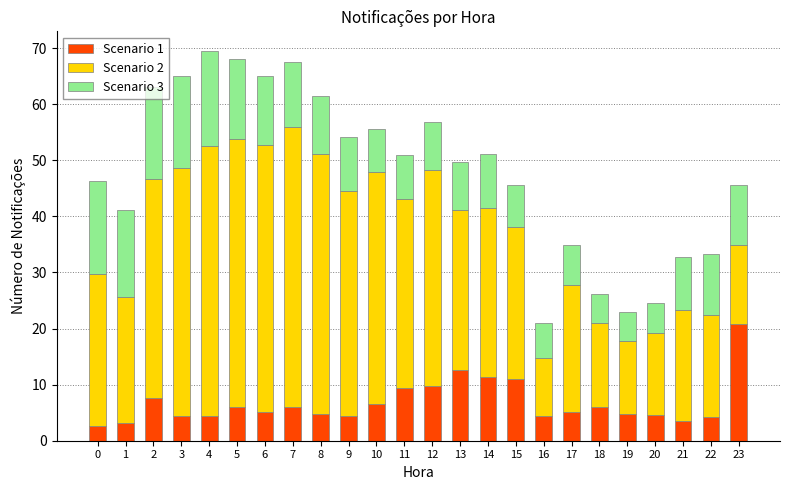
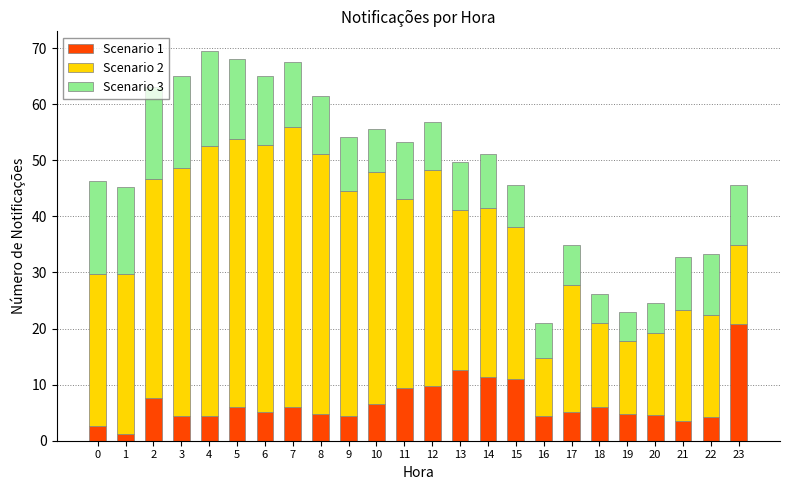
Scenario 1, 1: 3 -> 1
Scenario 2, 1: 22 -> 29
Scenario 3, 11: 8 -> 10
